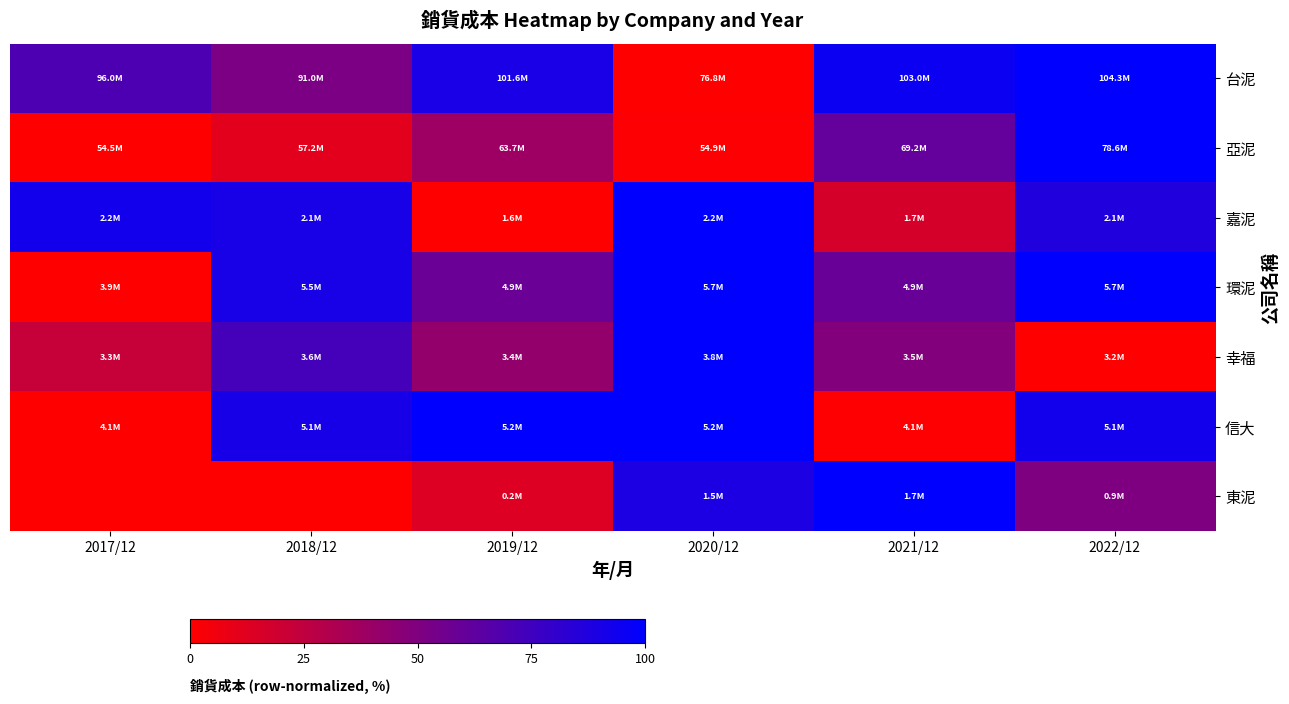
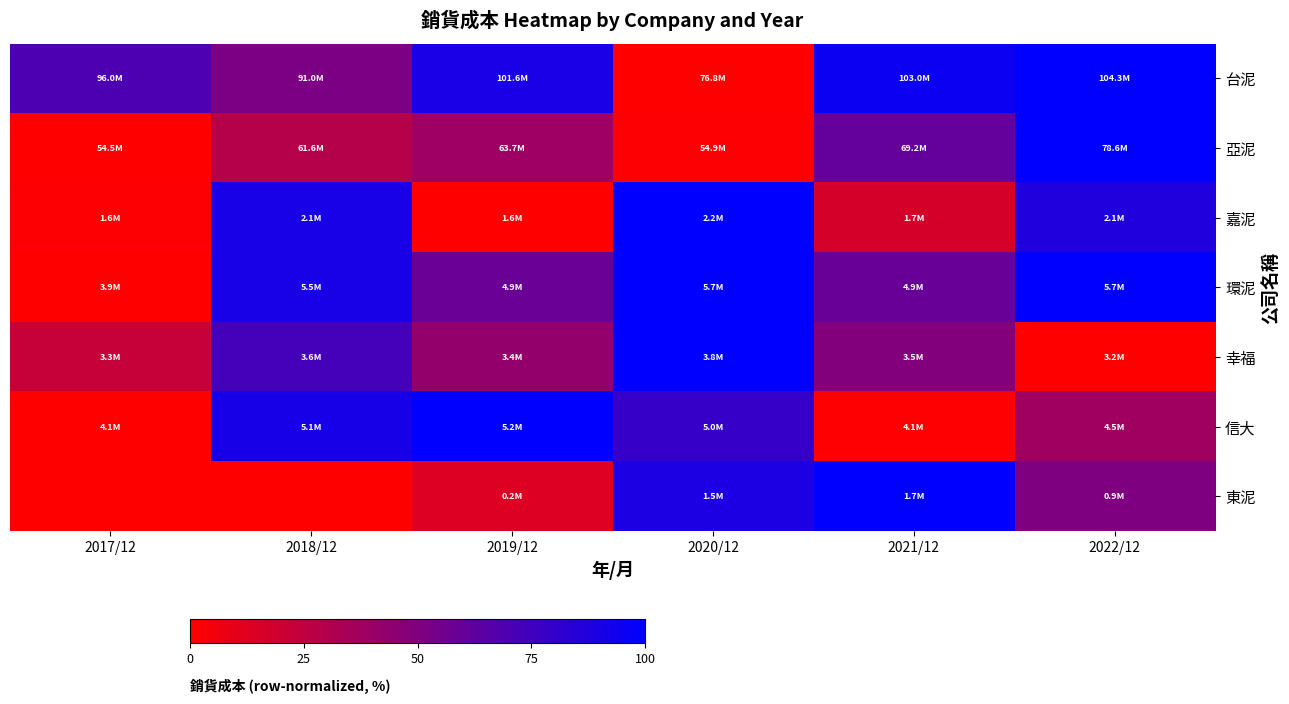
亞泥, 2018/12: 57.2M -> 61.6M
嘉泥, 2017/12: 2.2M -> 1.6M
信大, 2020/12: 5.2M -> 5.0M
信大, 2022/12: 5.1M -> 4.5M
